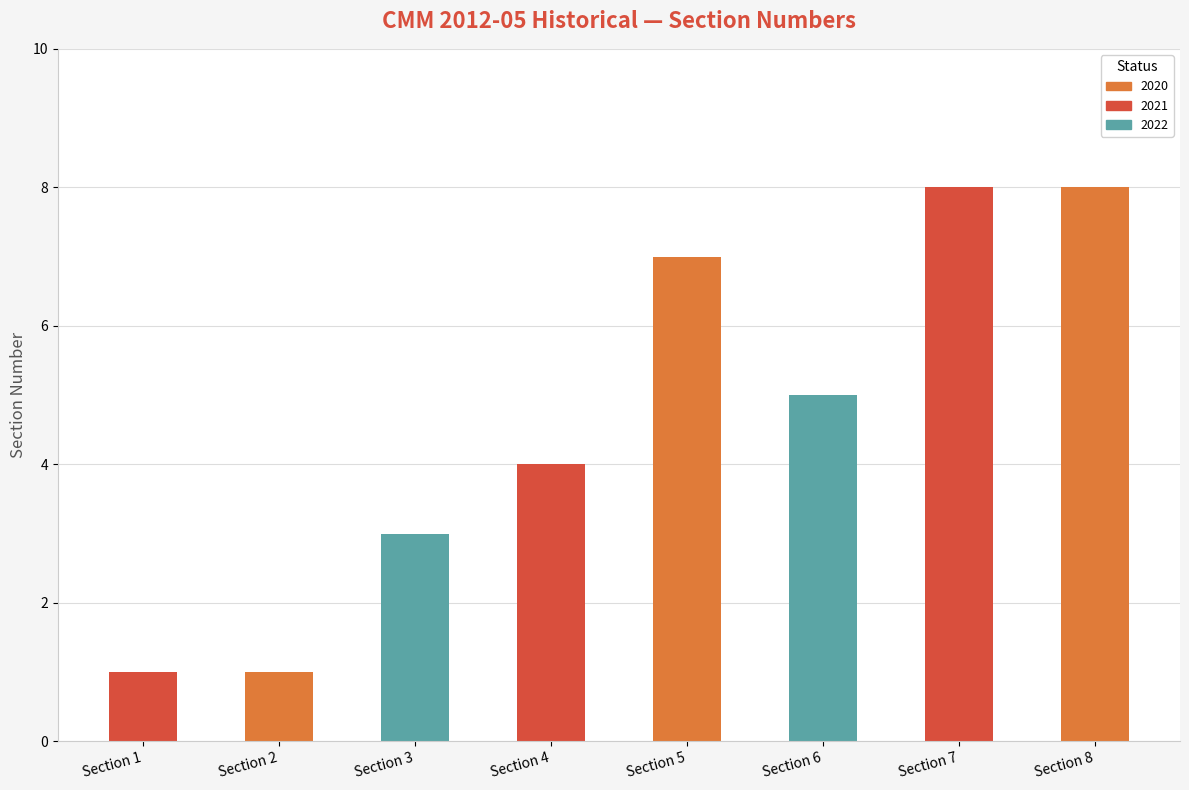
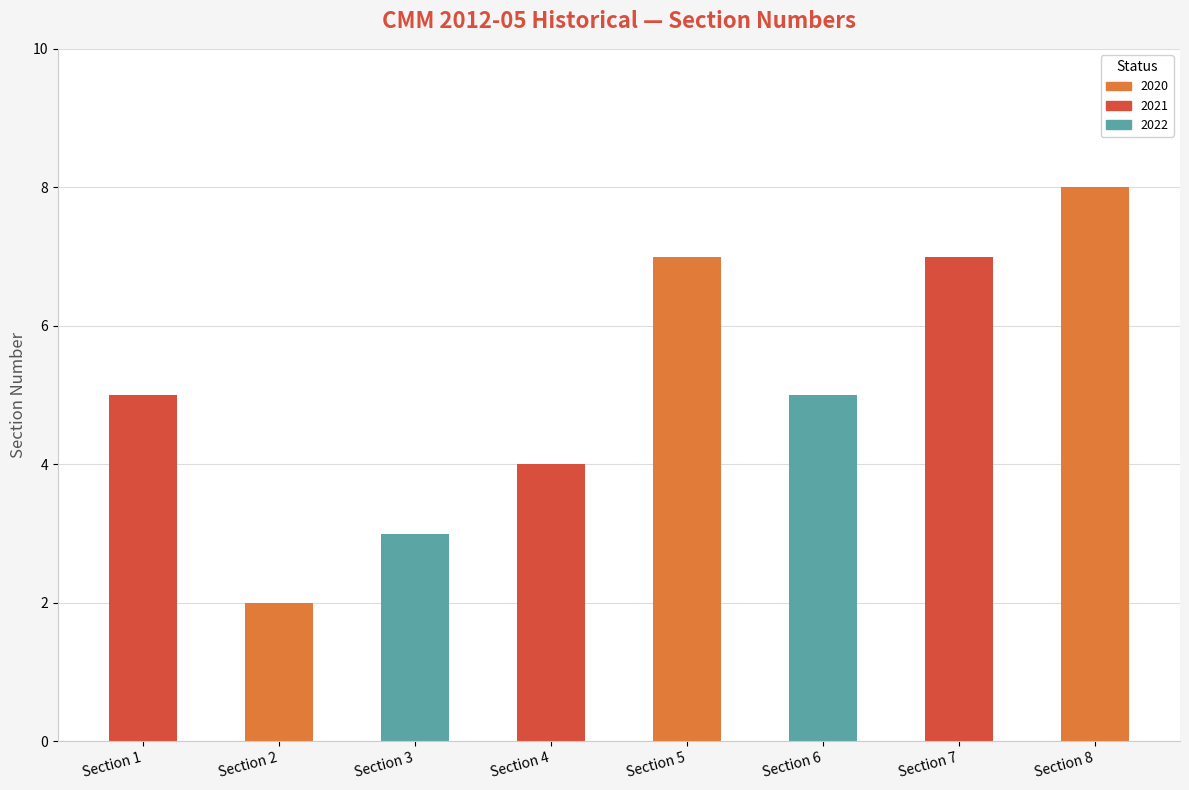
Section 1: 1 -> 5
Section 2: 1 -> 2
Section 7: 8 -> 7
